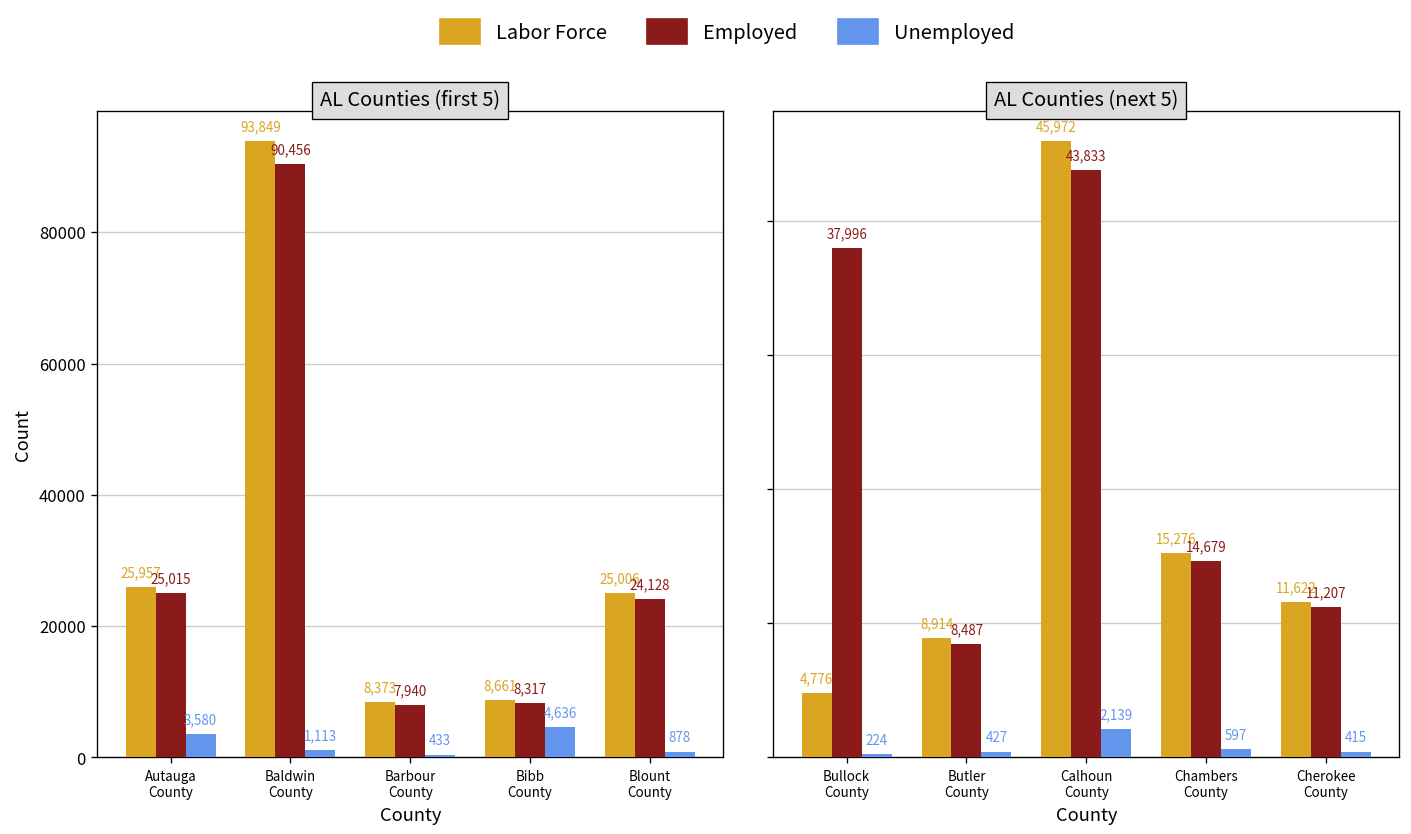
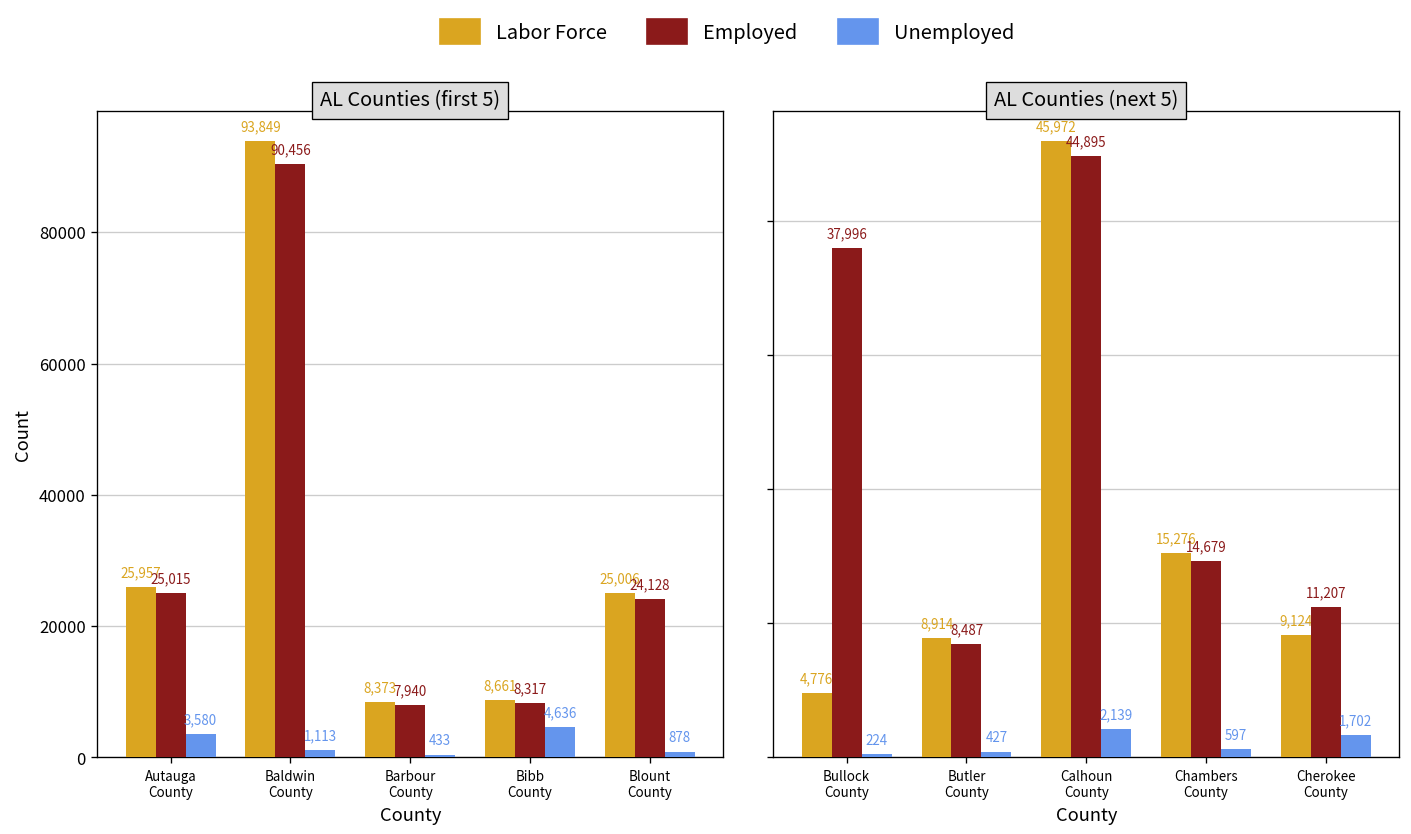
AL Counties (next 5), Employed, Calhoun County: 43,833 -> 44,895
AL Counties (next 5), Labor Force, Cherokee County: 11,622 -> 9,124
AL Counties (next 5), Unemployed, Cherokee County: 415 -> 1,702
